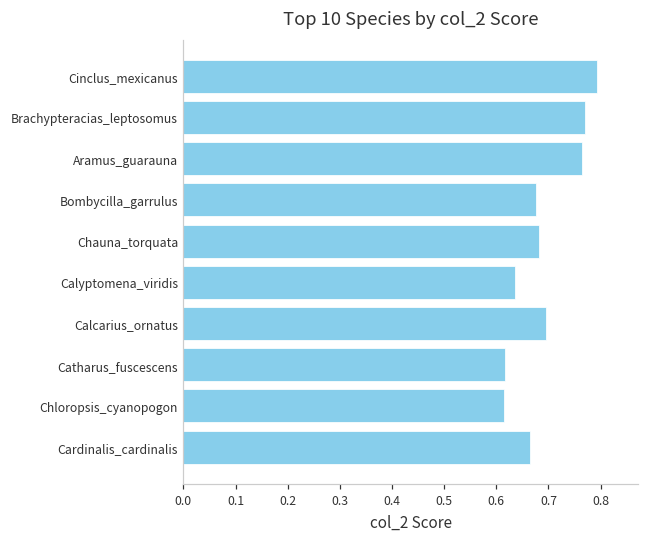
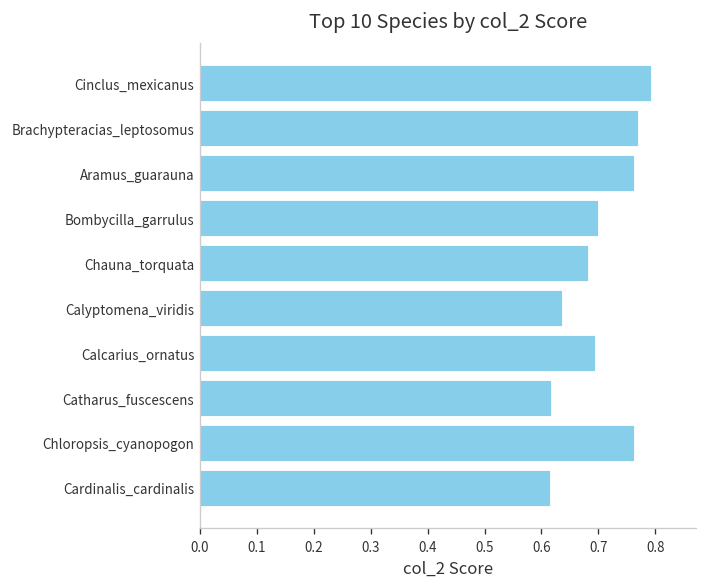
Bombycilla_garrulus: 0.68 -> 0.70
Chloropsis_cyanopogon: 0.61 -> 0.76
Cardinalis_cardinalis: 0.66 -> 0.61
